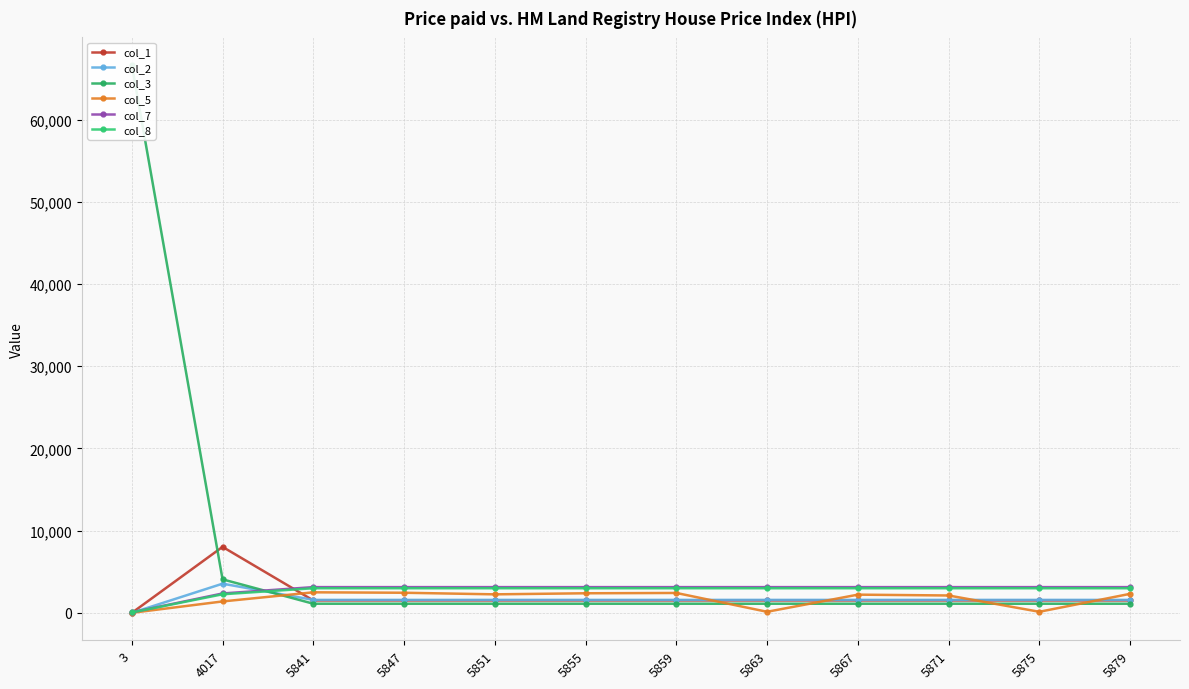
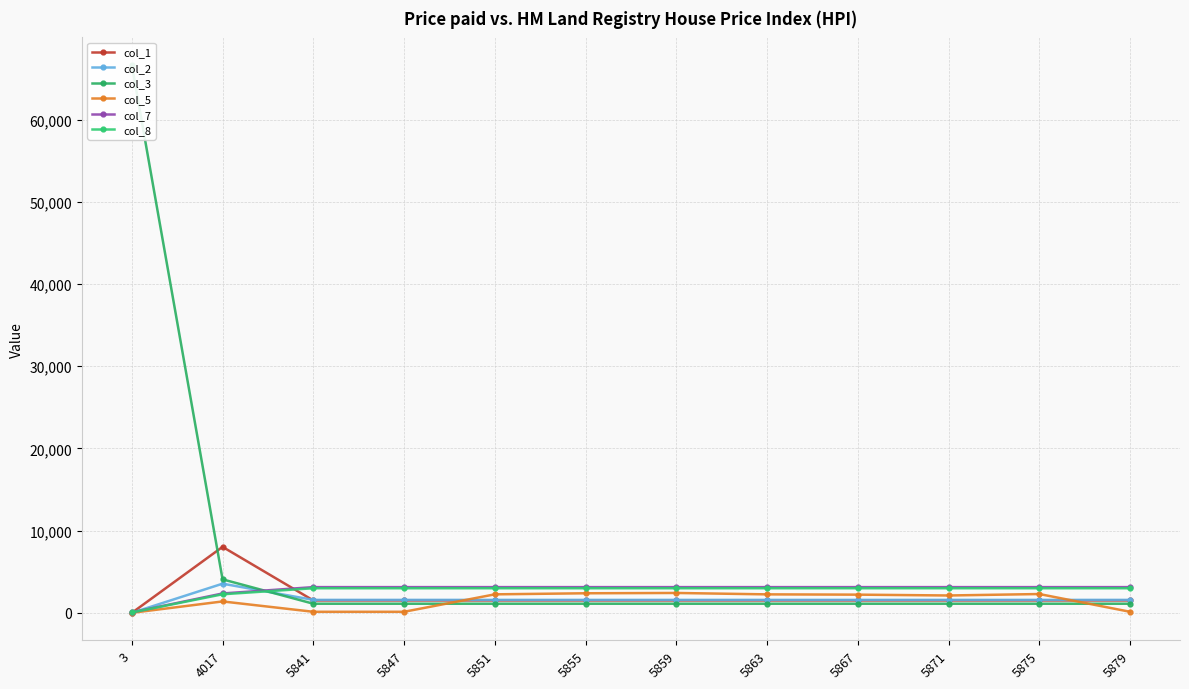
col_5, 5841: 3,000 -> 0
col_5, 5847: 2,000 -> 0
col_5, 5863: 0 -> 2,000
col_5, 5875: 0 -> 2,000
col_5, 5879: 2,000 -> 0
